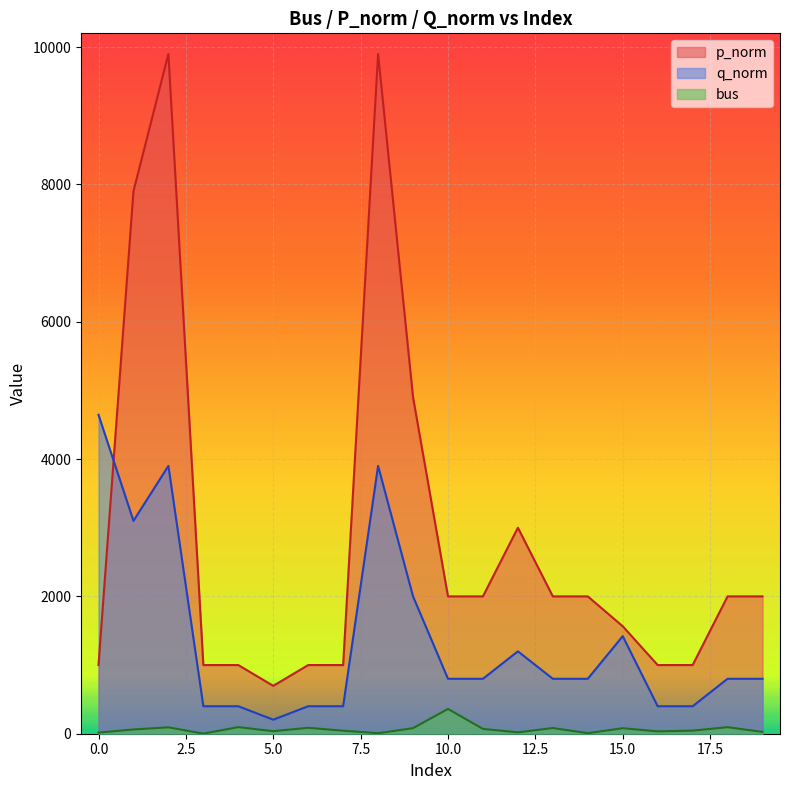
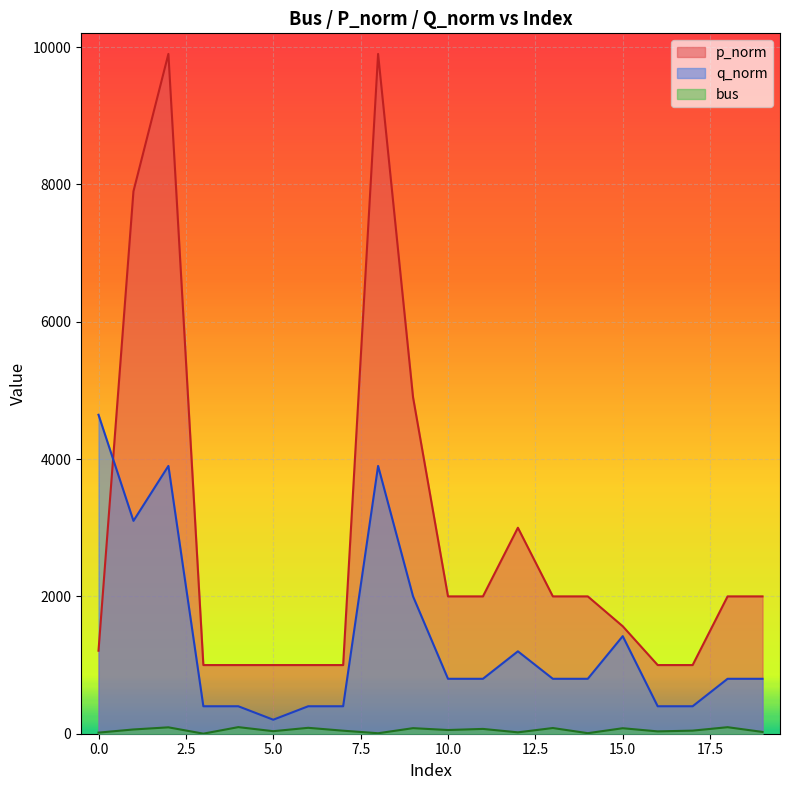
p_norm, 0.0: 1000 -> 1200
p_norm, 5.0: 700 -> 1000
bus, 10.0: 400 -> 100
